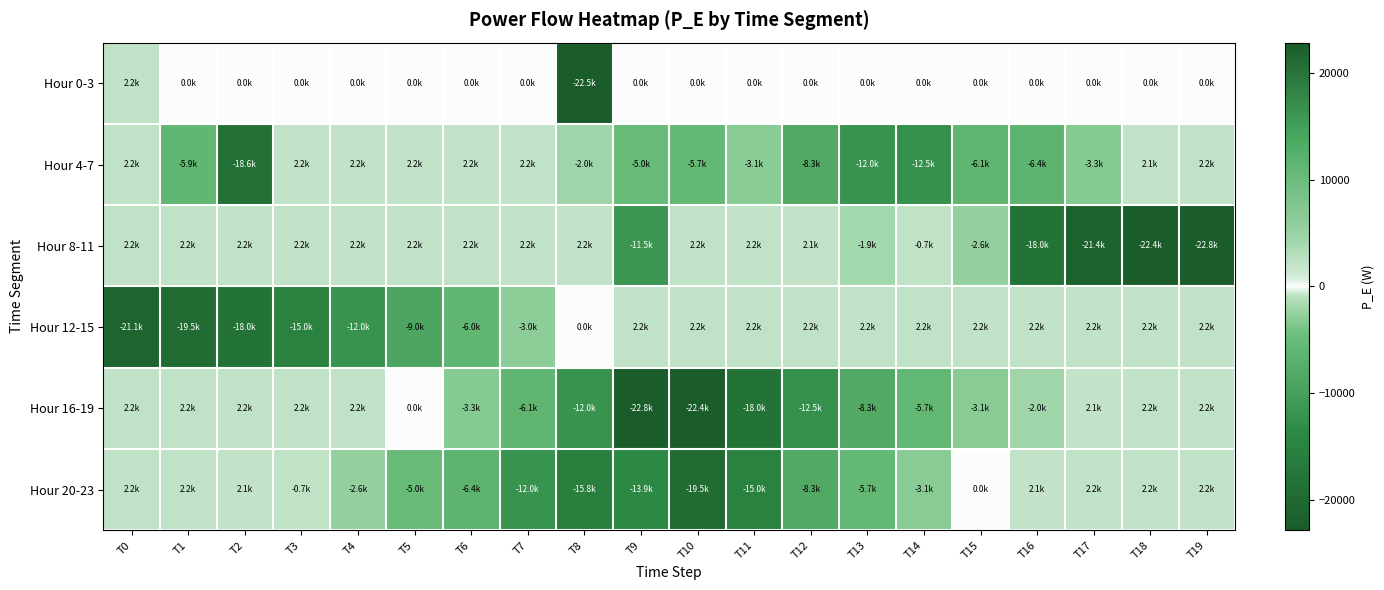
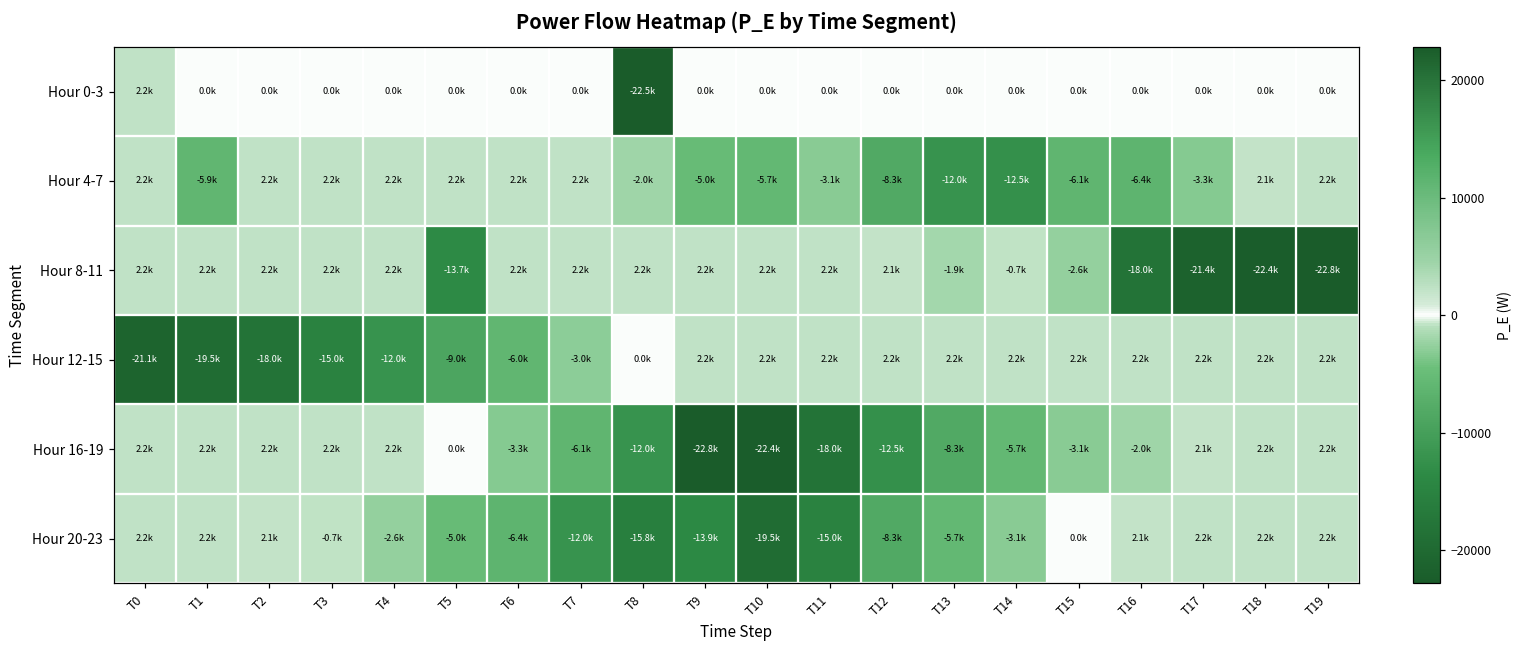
Hour 4-7, T2: -18.6k -> 2.2k
Hour 8-11, T5: 2.2k -> -13.7k
Hour 8-11, T9: -11.5k -> 2.2k
